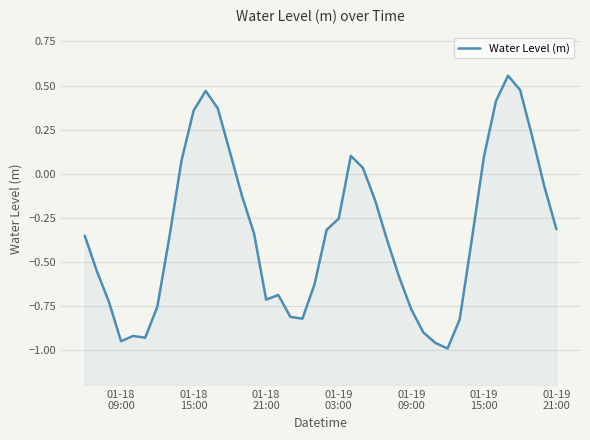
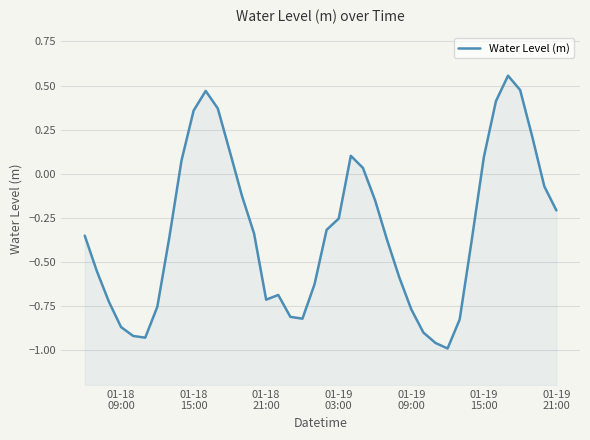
01-18 09:00: -0.95 -> -0.87
01-19 21:00: -0.32 -> -0.21
